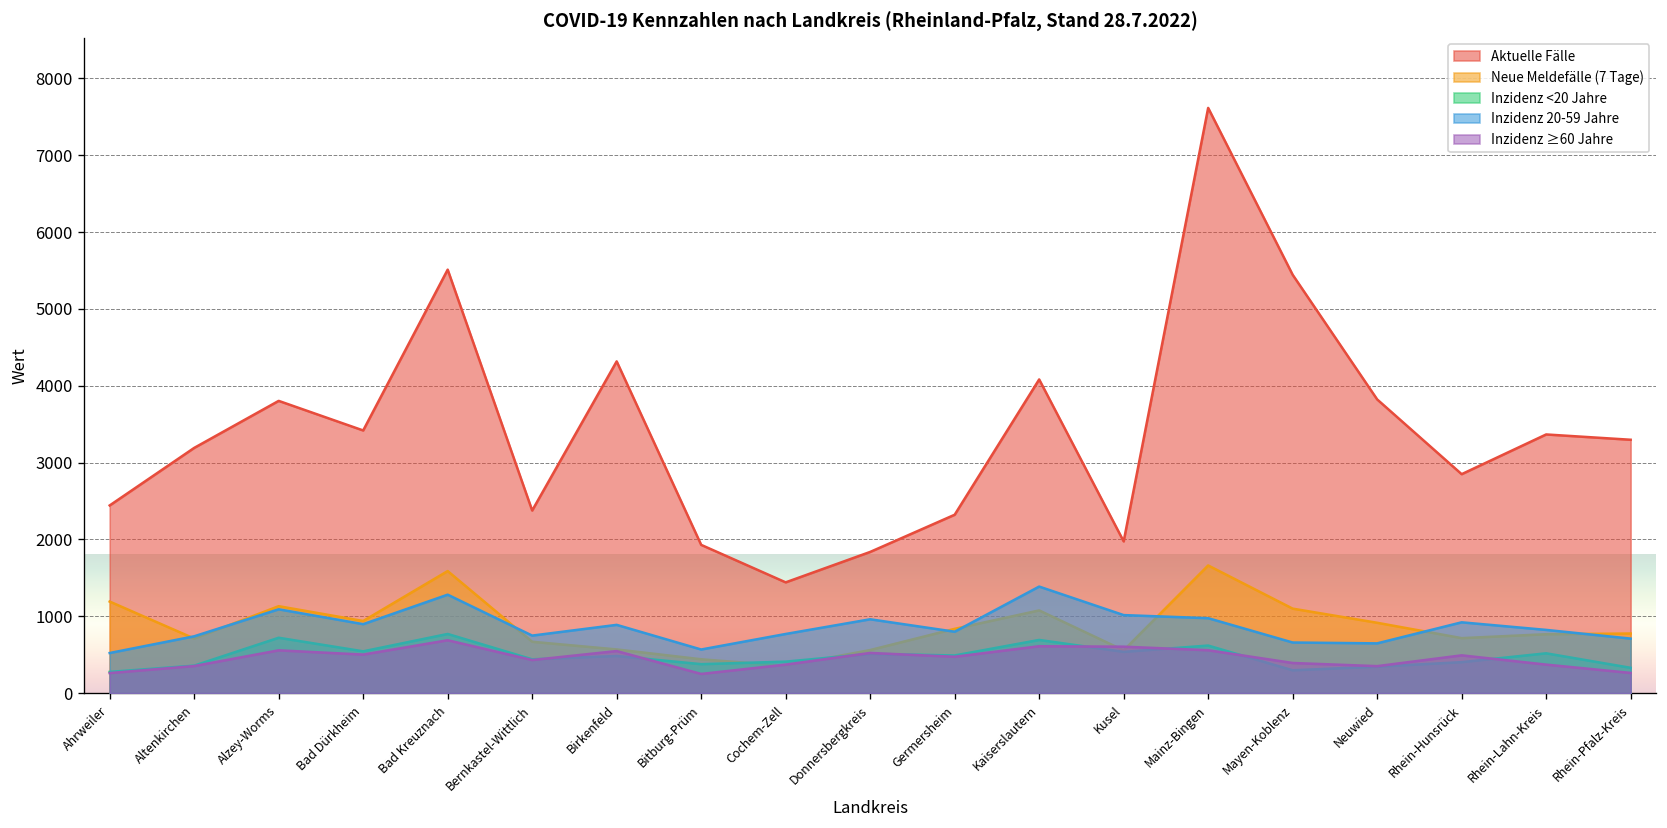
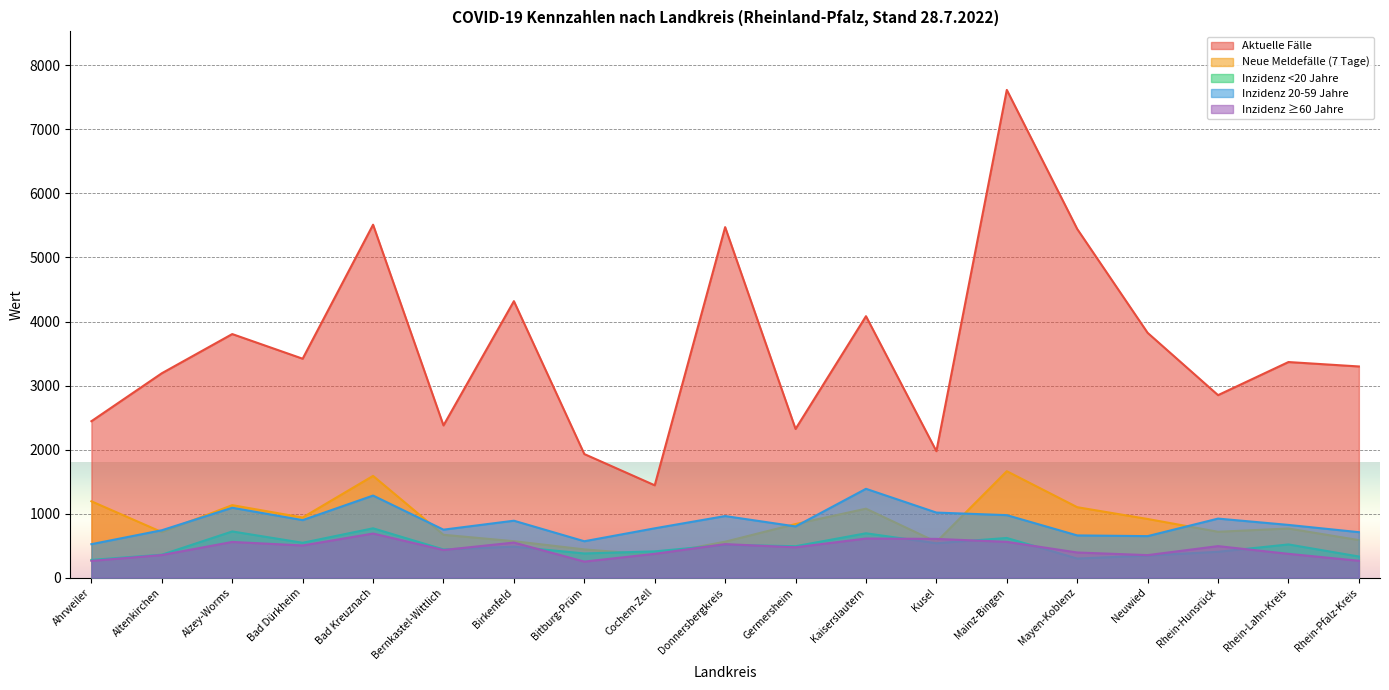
Aktuelle Fälle, Donnersbergkreis: 1800 -> 5500
Neue Meldefälle (7 Tage), Rhein-Pfalz-Kreis: 800 -> 600
